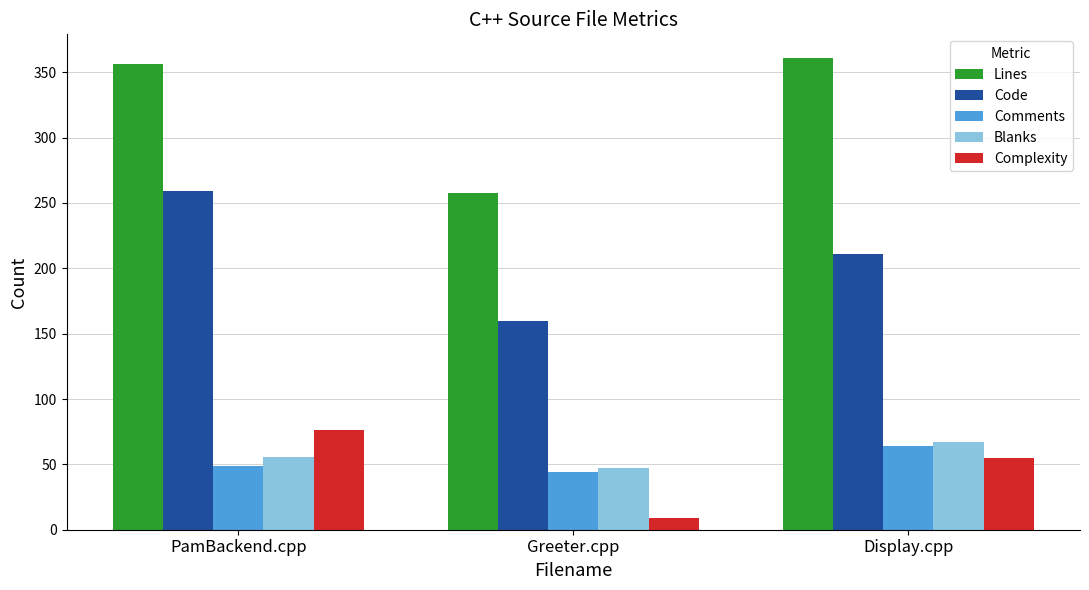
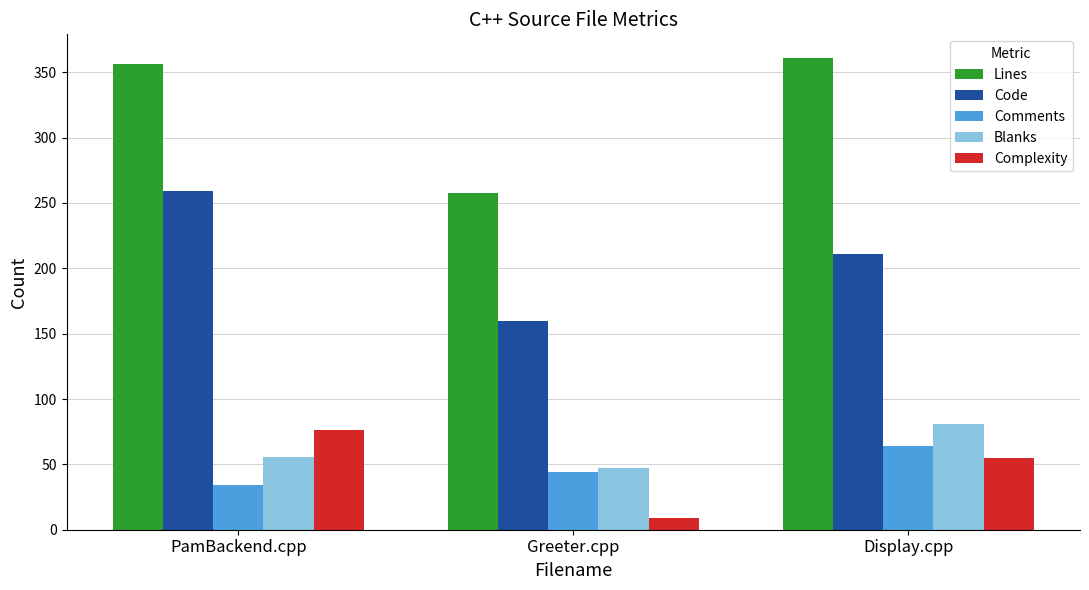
Comments, PamBackend.cpp: 49 -> 34
Blanks, Display.cpp: 67 -> 81
